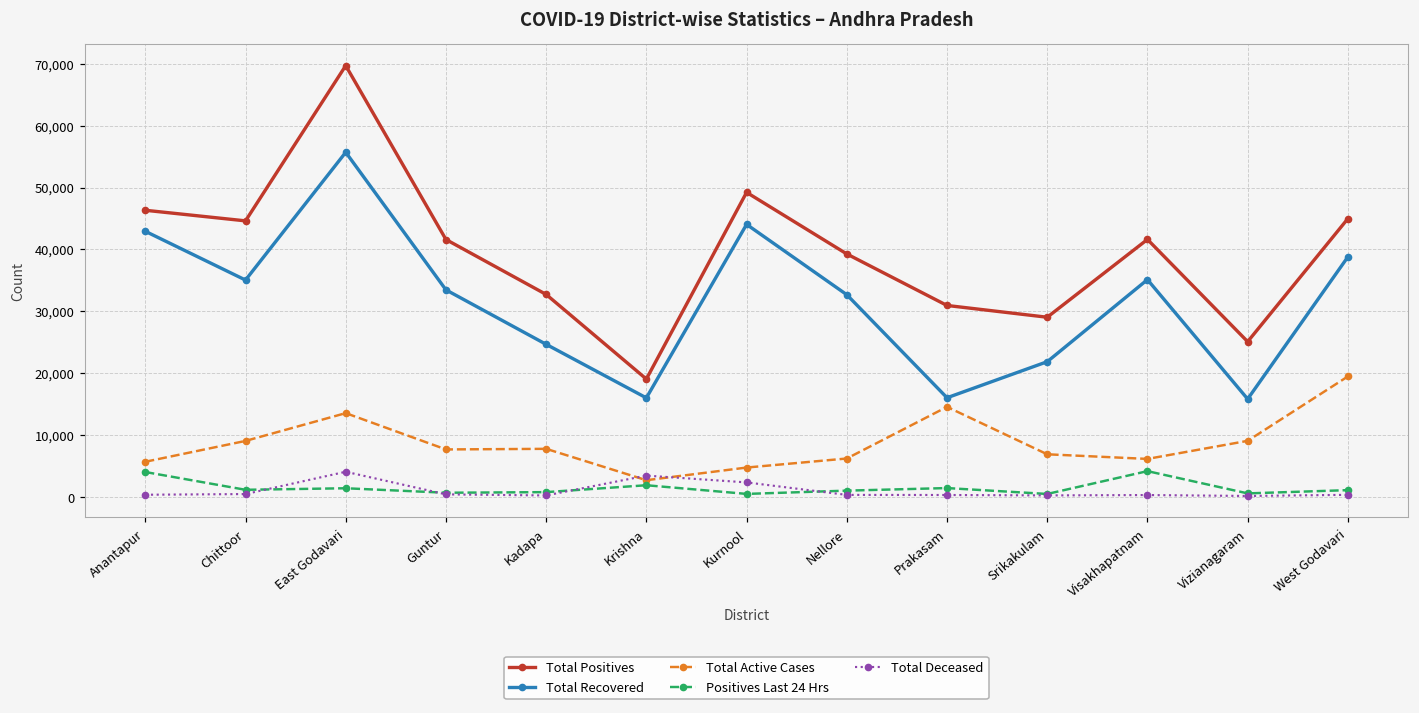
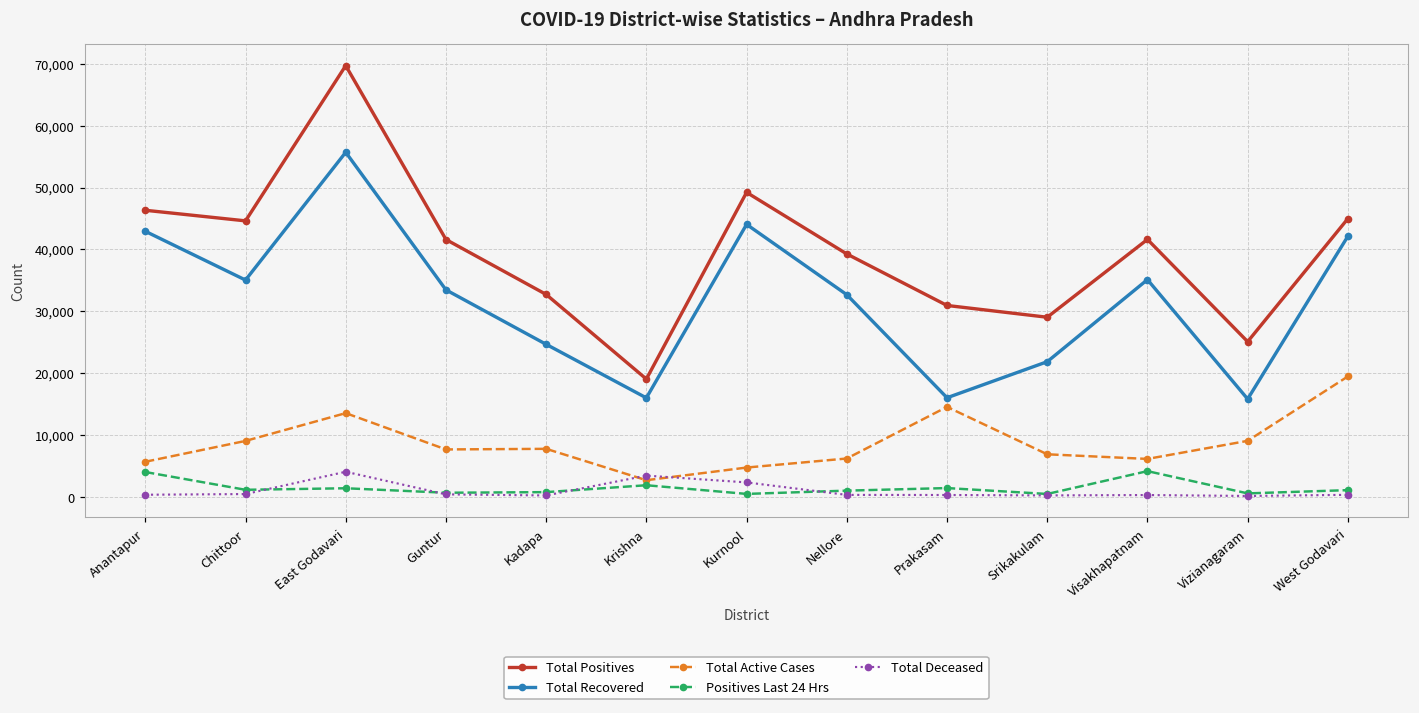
Total Recovered, West Godavari: 39,000 -> 42,000
